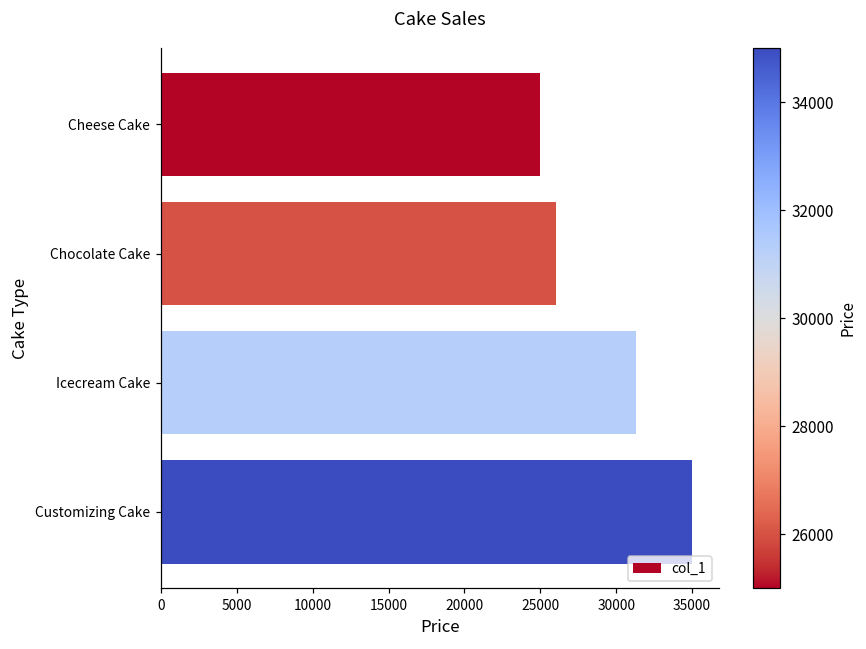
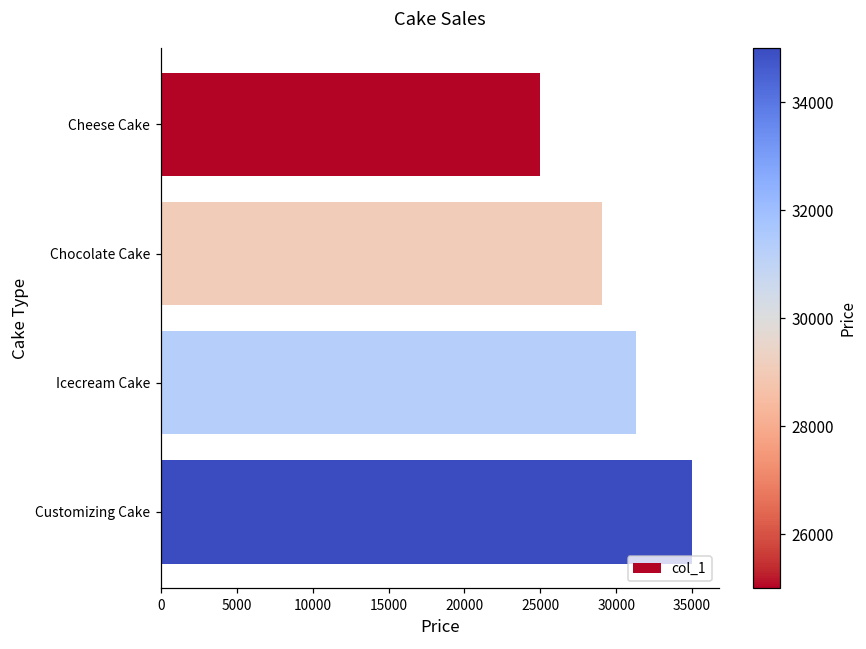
Chocolate Cake: 26000 -> 29100
